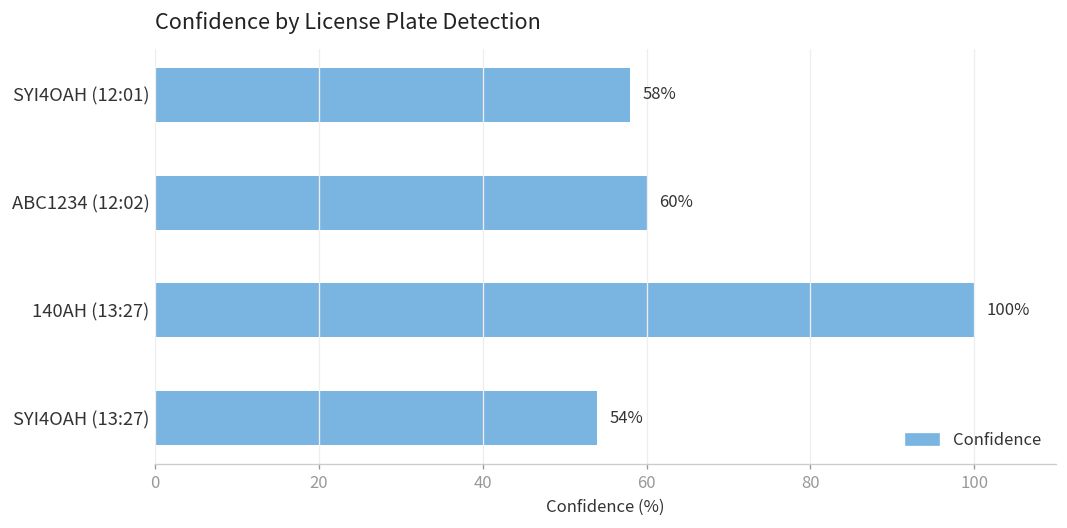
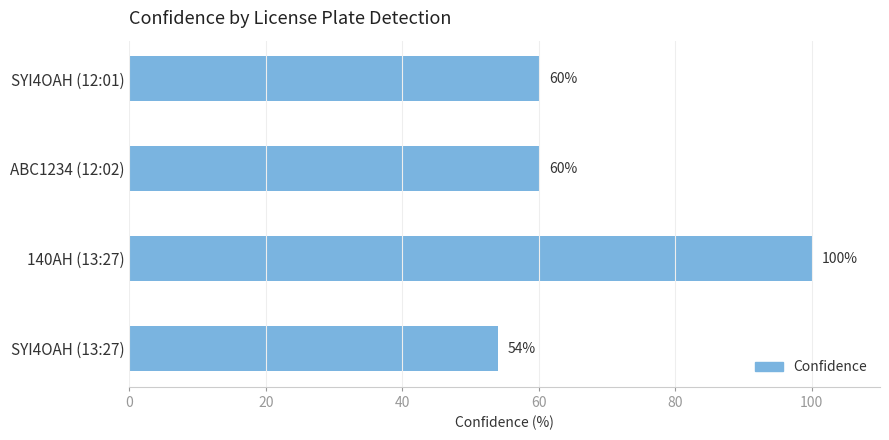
SYI4OAH (12:01): 58% -> 60%
